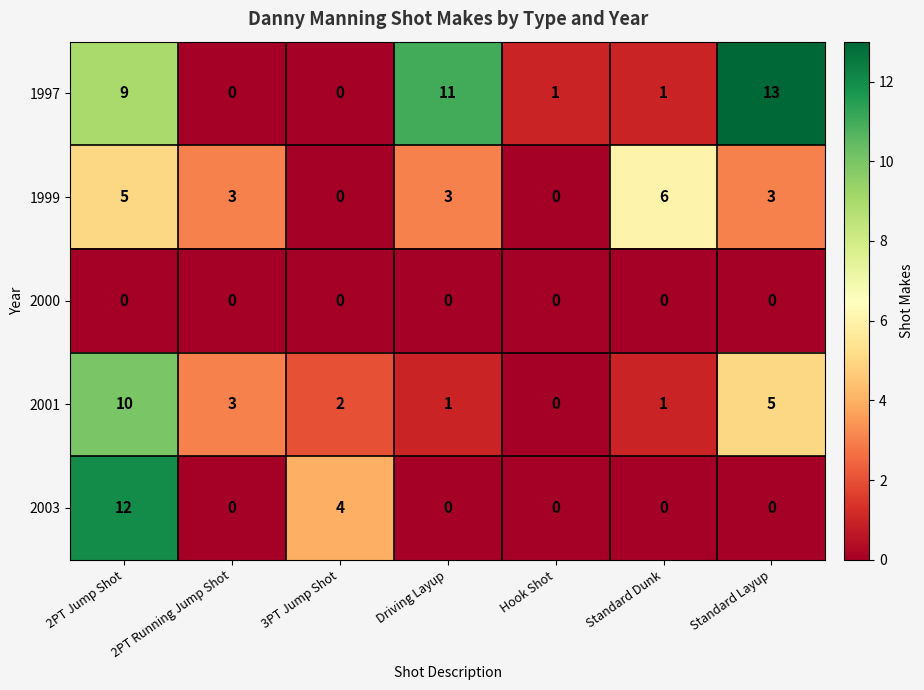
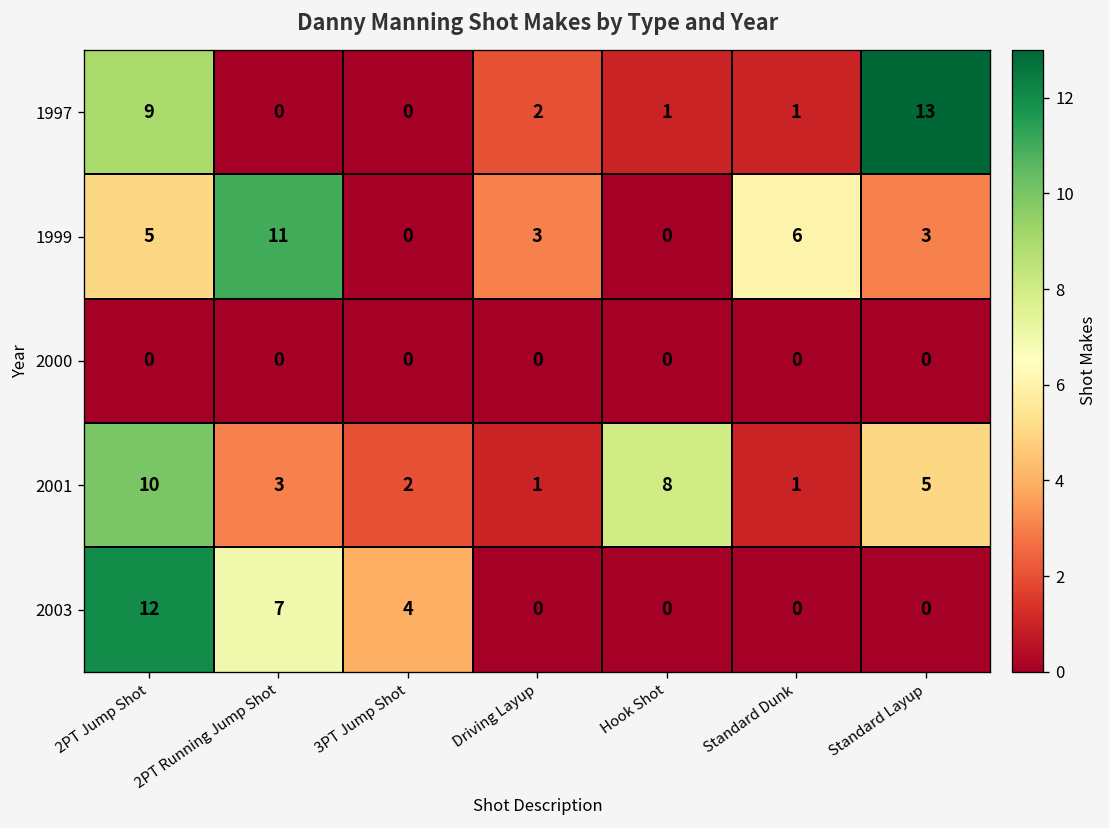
1997, Driving Layup: 11 -> 2
1999, 2PT Running Jump Shot: 3 -> 11
2001, Hook Shot: 0 -> 8
2003, 2PT Running Jump Shot: 0 -> 7
